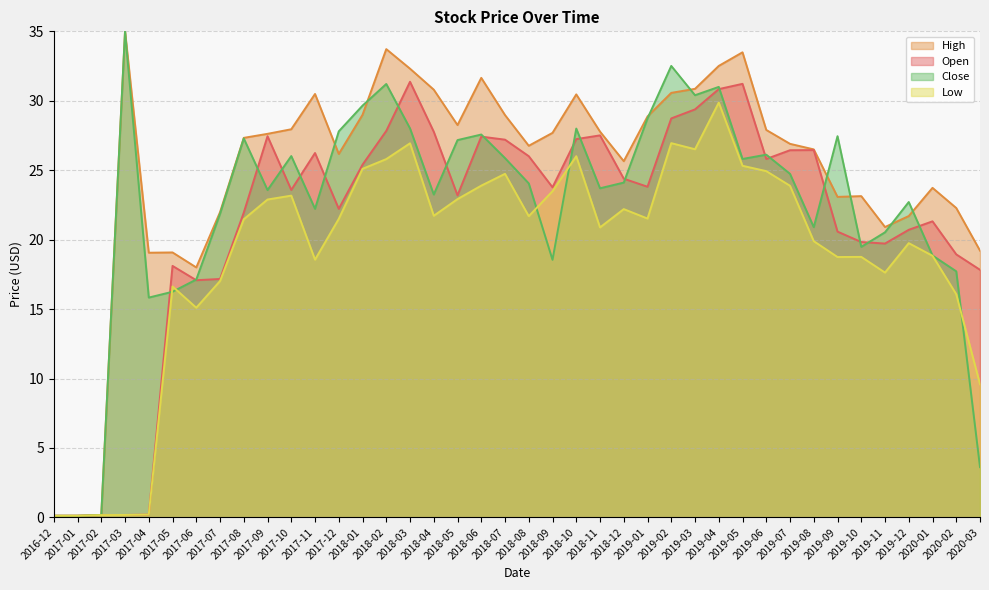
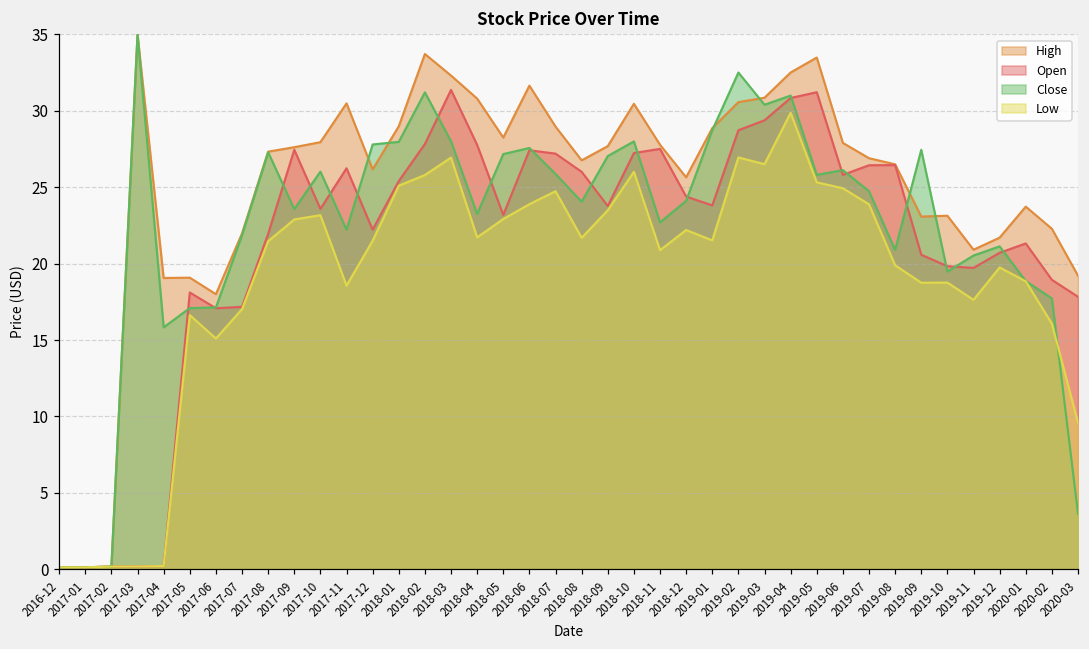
Close, 2017-05: 16.3 -> 17.1
Close, 2018-01: 29.7 -> 28.0
Close, 2018-09: 18.6 -> 27.0
Close, 2018-11: 23.7 -> 22.7
Close, 2019-12: 22.7 -> 21.1
